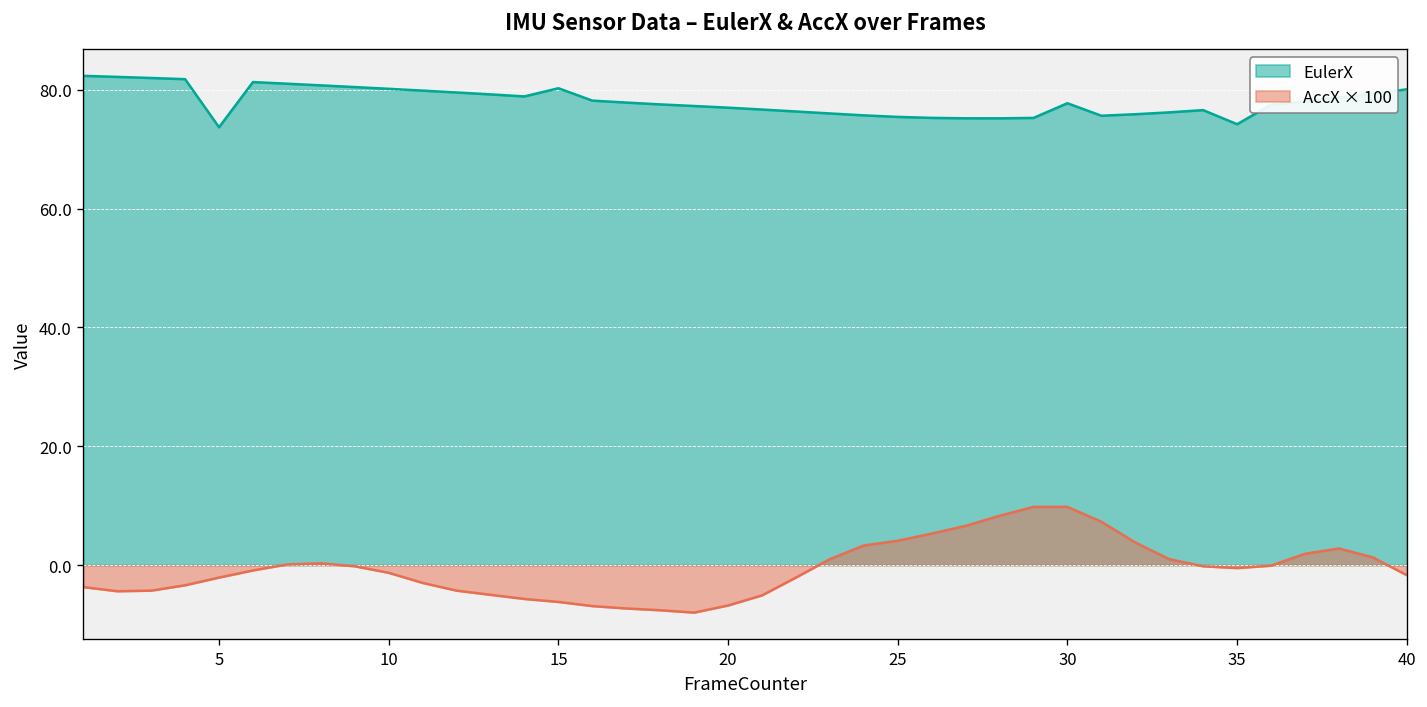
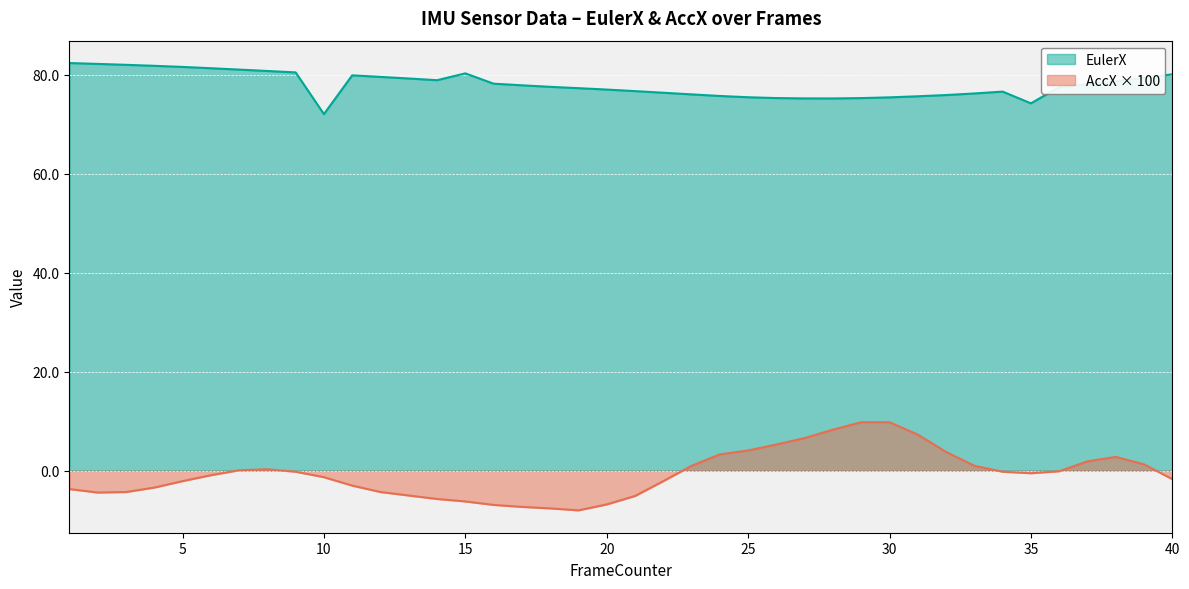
EulerX, 5: 74 -> 82
EulerX, 10: 80 -> 72
EulerX, 30: 78 -> 75
